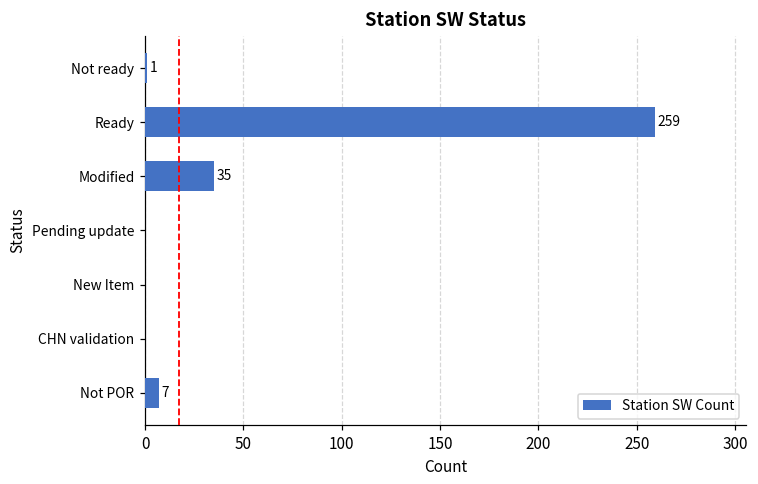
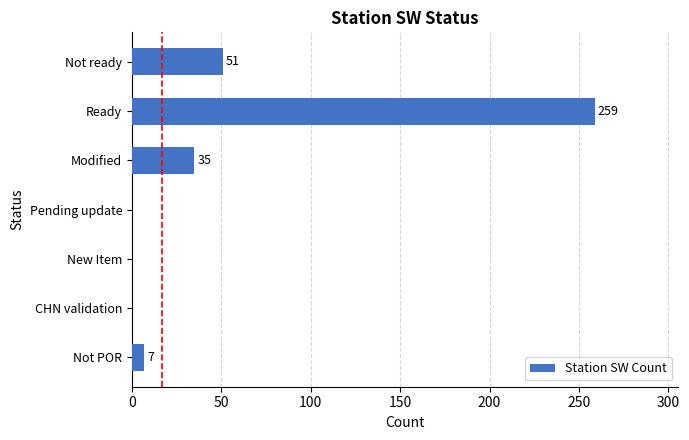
Not ready: 1 -> 51
